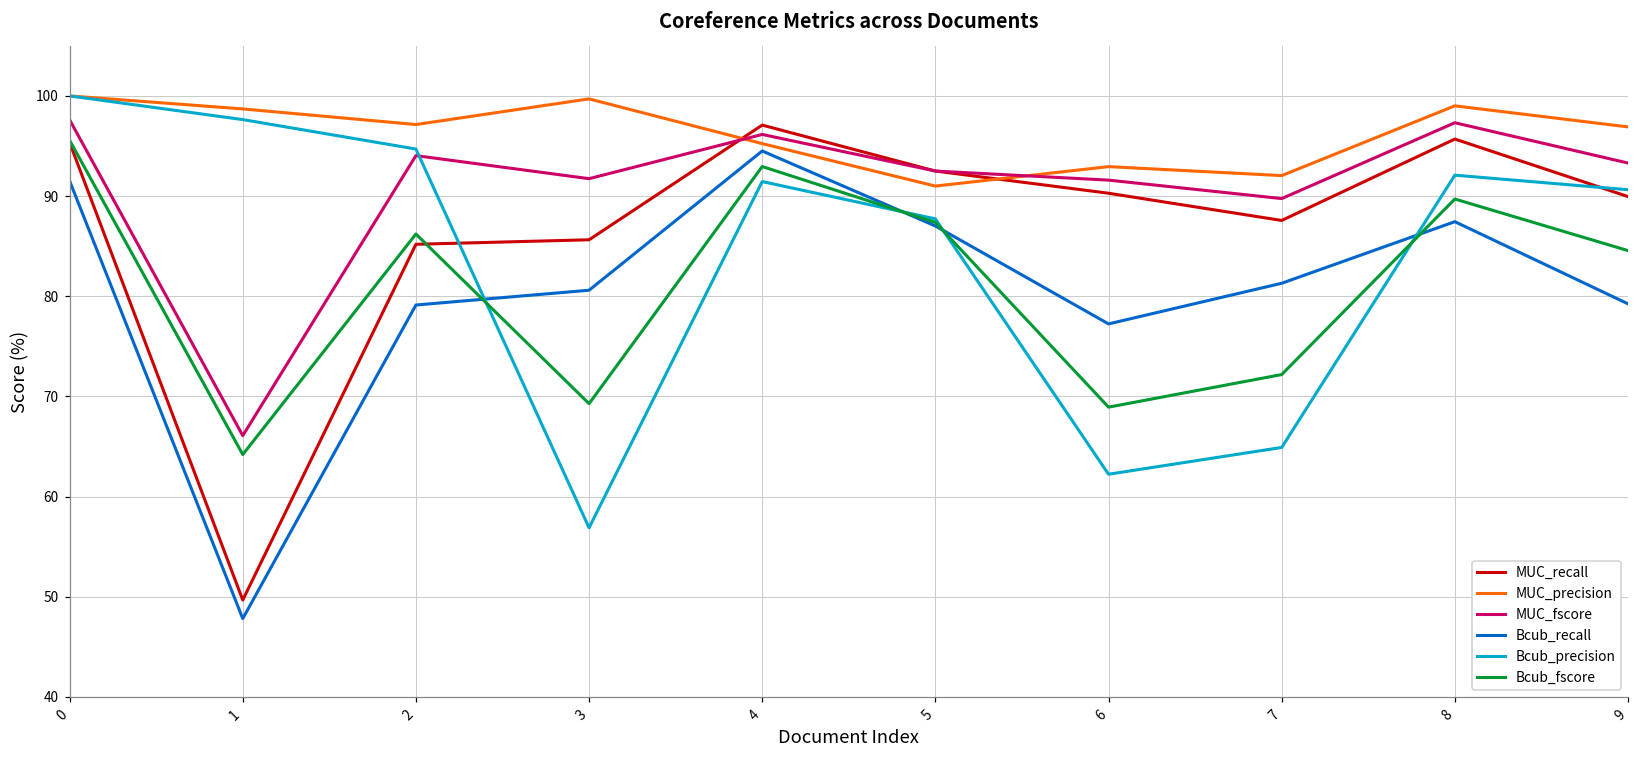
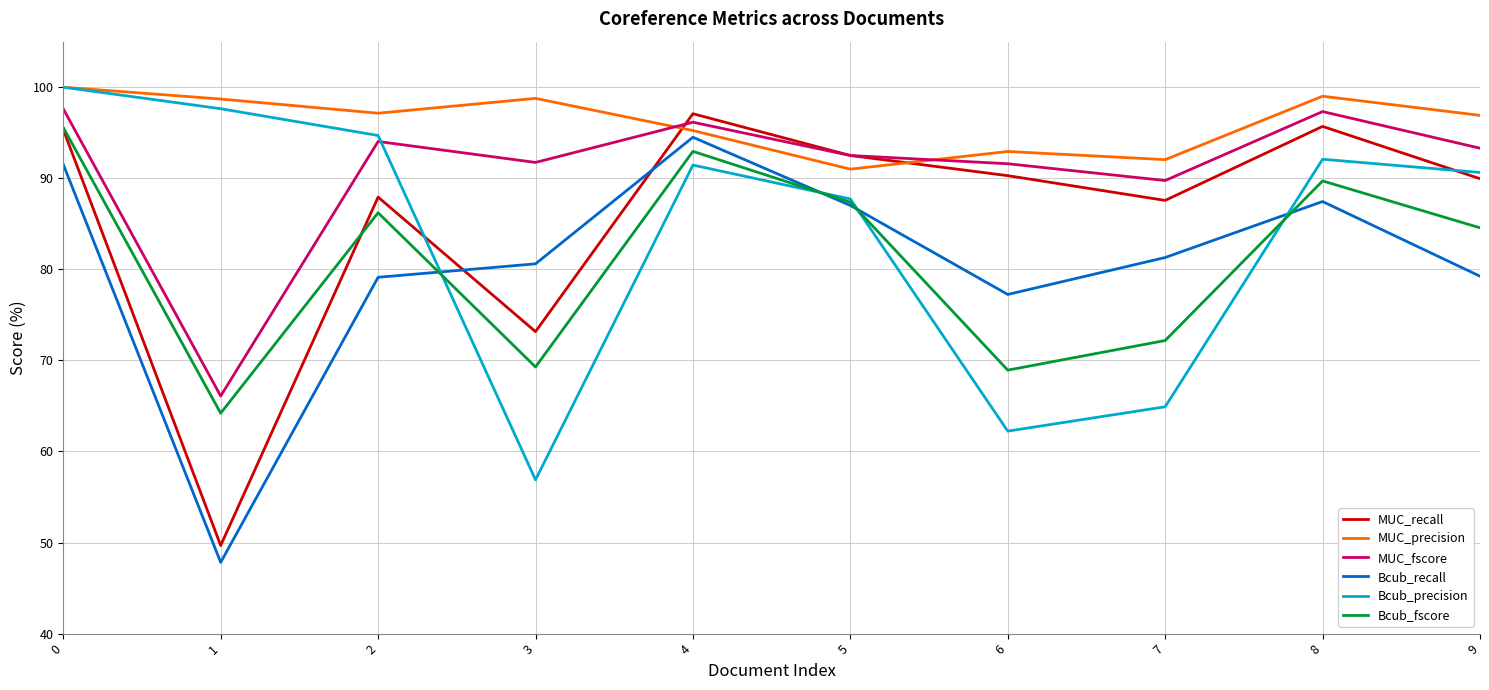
MUC_recall, 2: 85 -> 88
MUC_recall, 3: 86 -> 73
MUC_precision, 3: 100 -> 99
